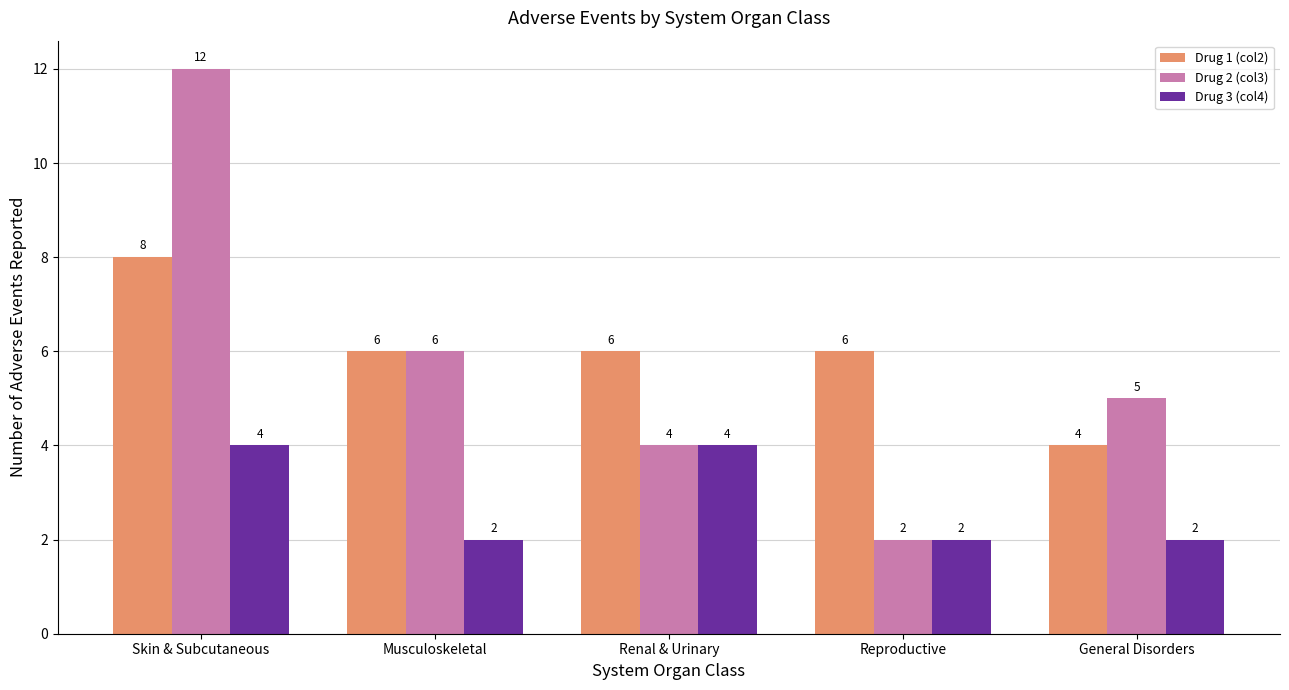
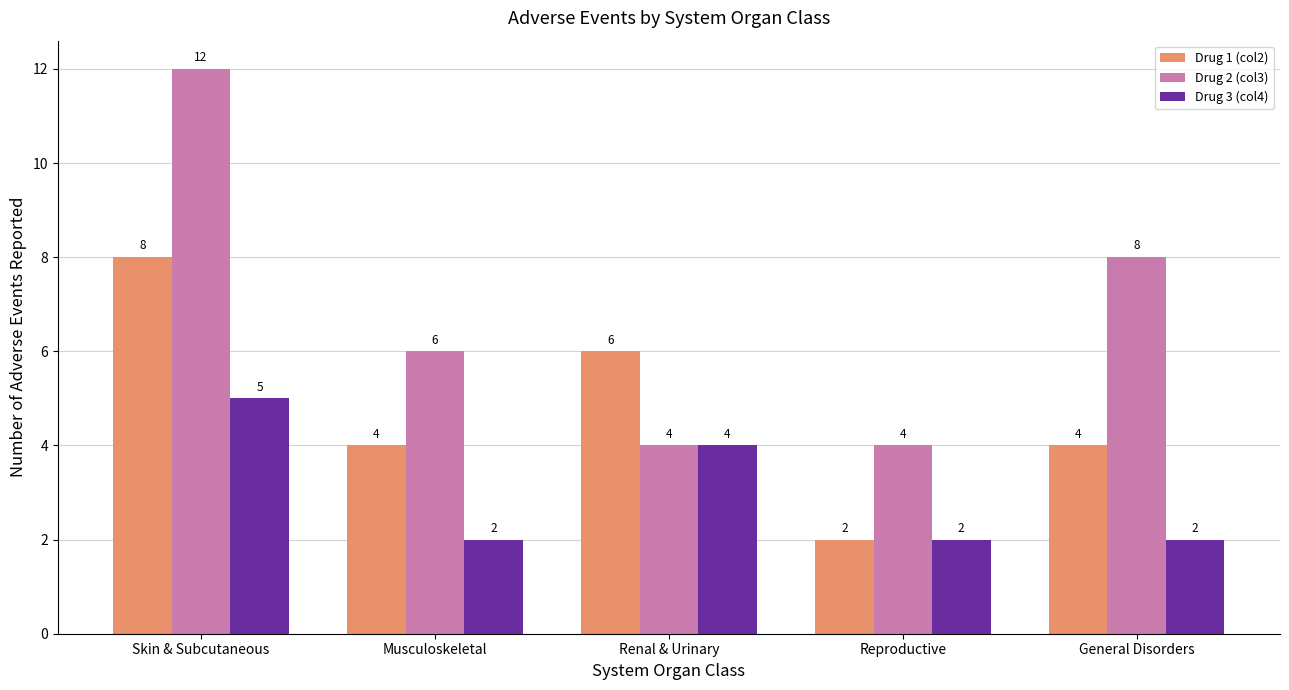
Drug 3 (col4), Skin & Subcutaneous: 4 -> 5
Drug 1 (col2), Musculoskeletal: 6 -> 4
Drug 1 (col2), Reproductive: 6 -> 2
Drug 2 (col3), Reproductive: 2 -> 4
Drug 2 (col3), General Disorders: 5 -> 8
